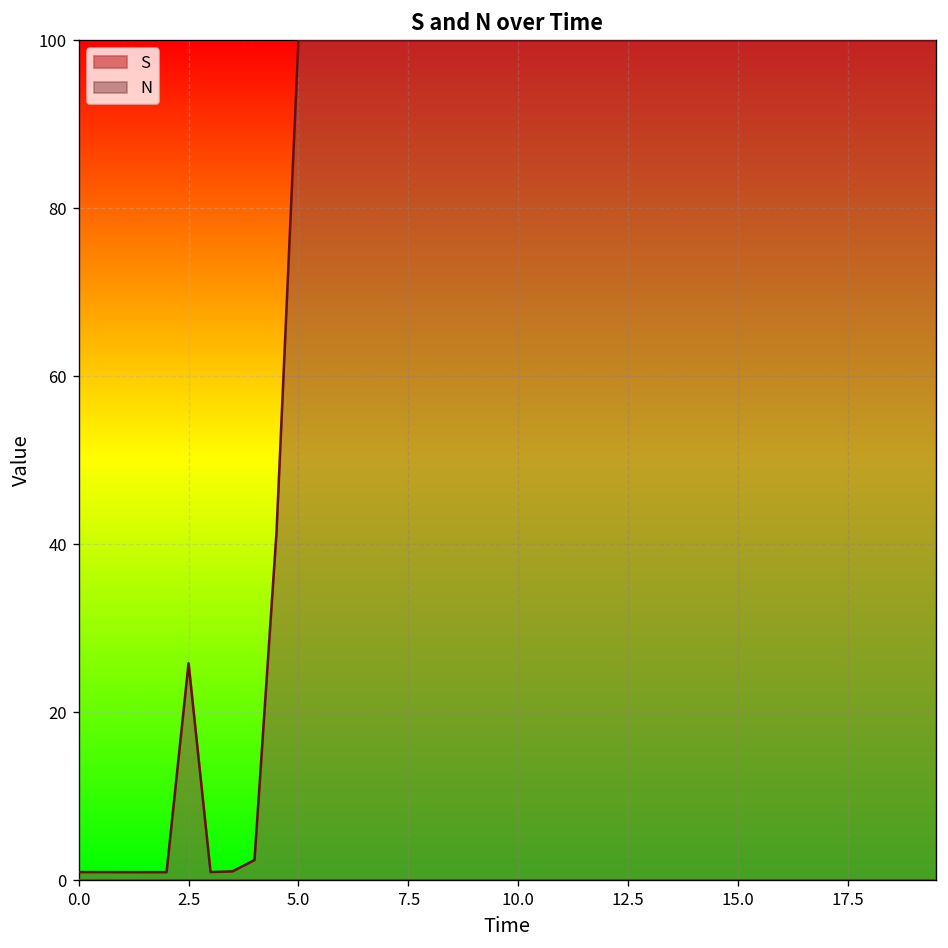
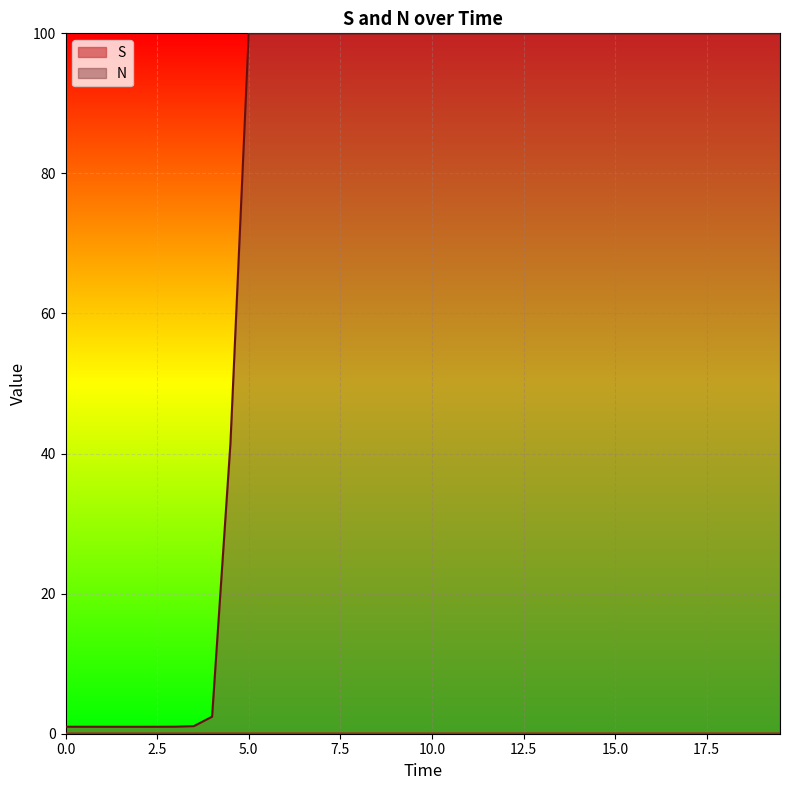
N, 2.5: 26 -> 1
